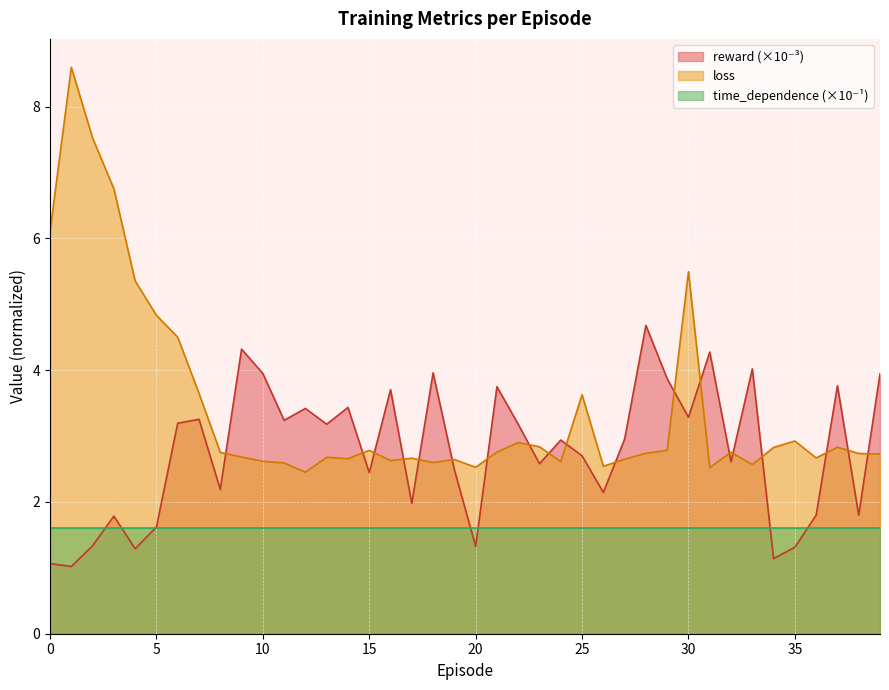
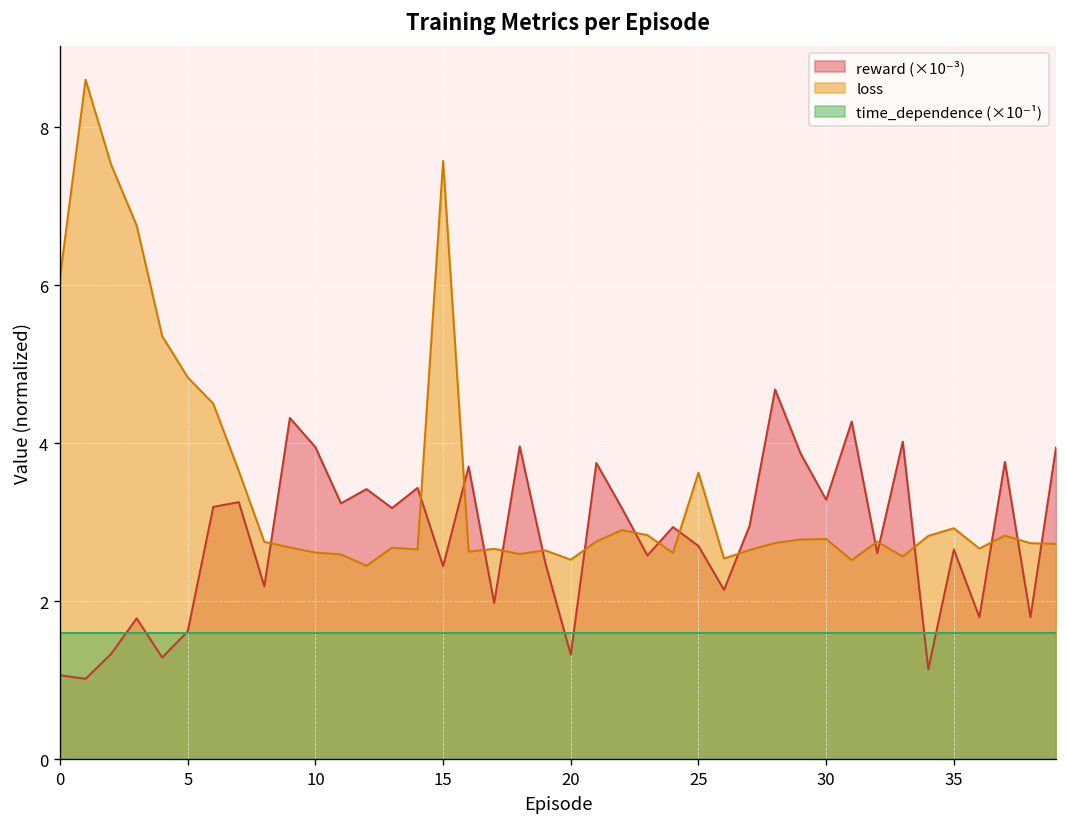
loss, 15: 2.8 -> 7.6
loss, 30: 5.5 -> 2.8
reward (×10⁻³), 35: 1.3 -> 2.7
